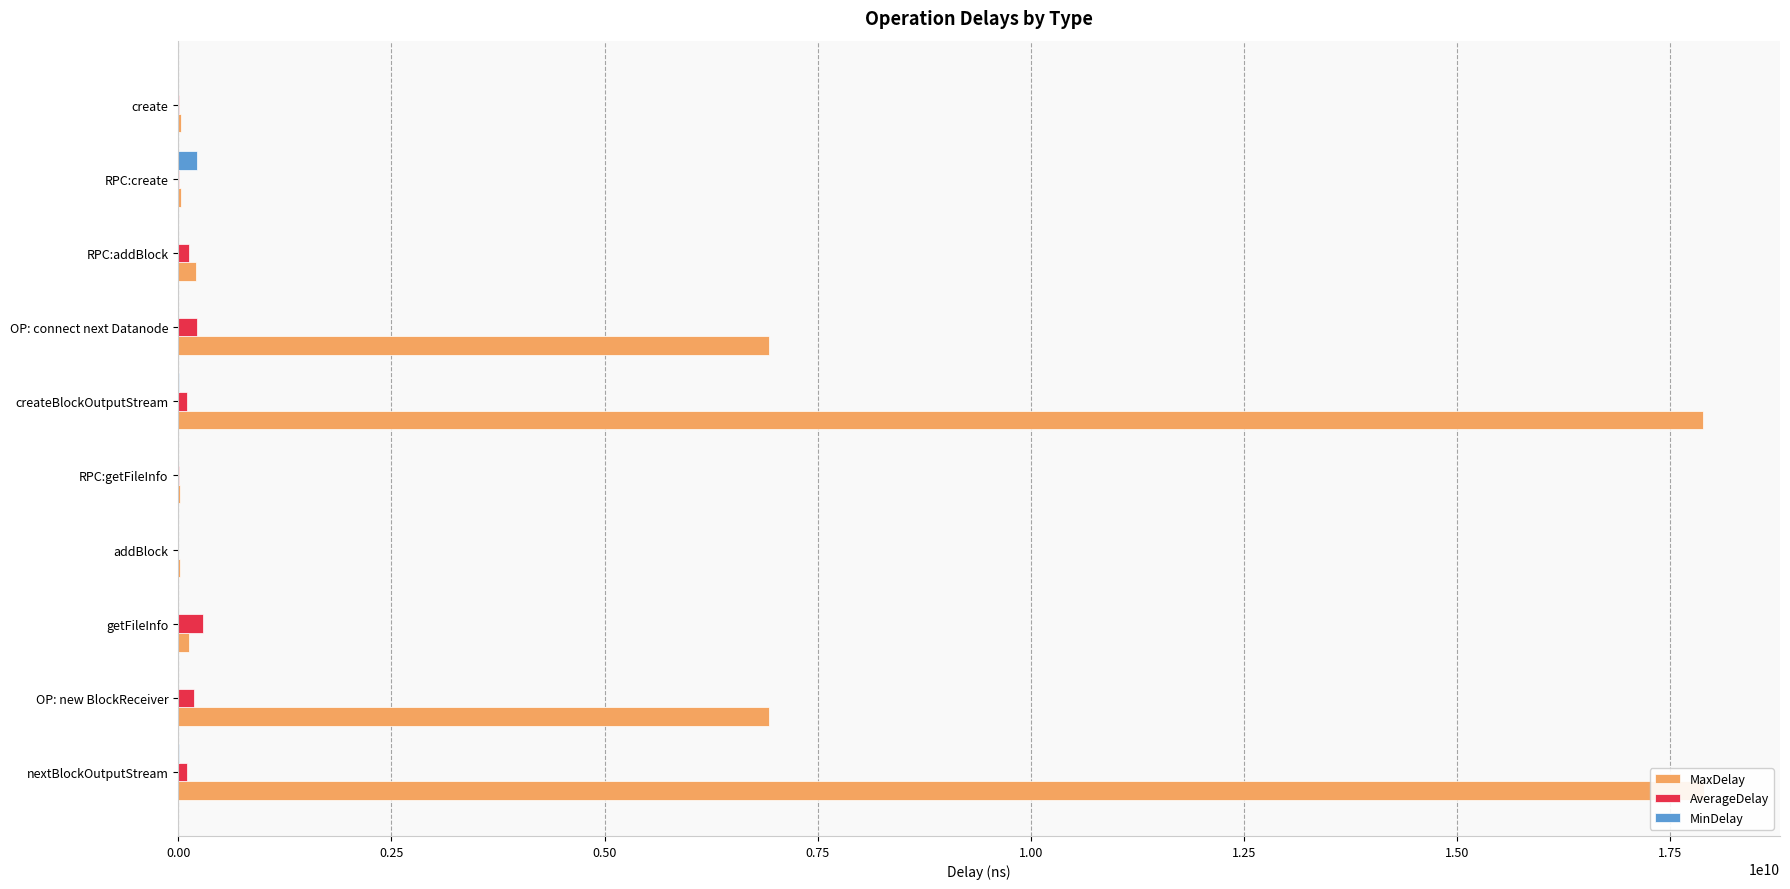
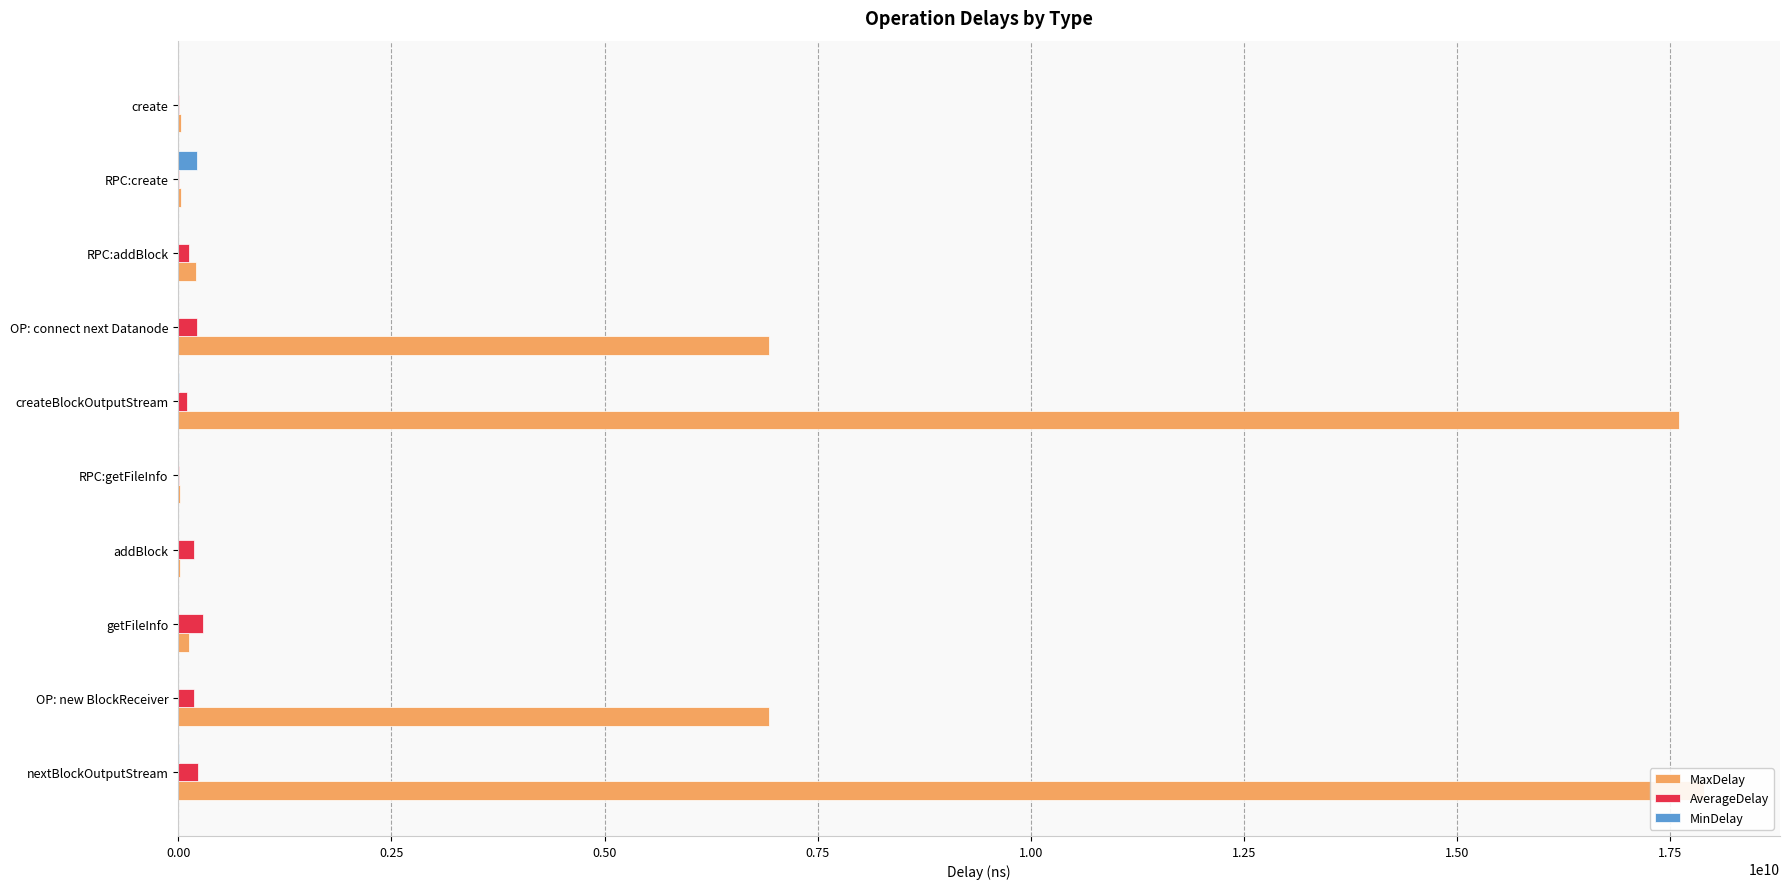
MaxDelay, createBlockOutputStream: 17900000000 -> 17600000000
AverageDelay, addBlock: 0 -> 200000000
AverageDelay, nextBlockOutputStream: 100000000 -> 200000000
